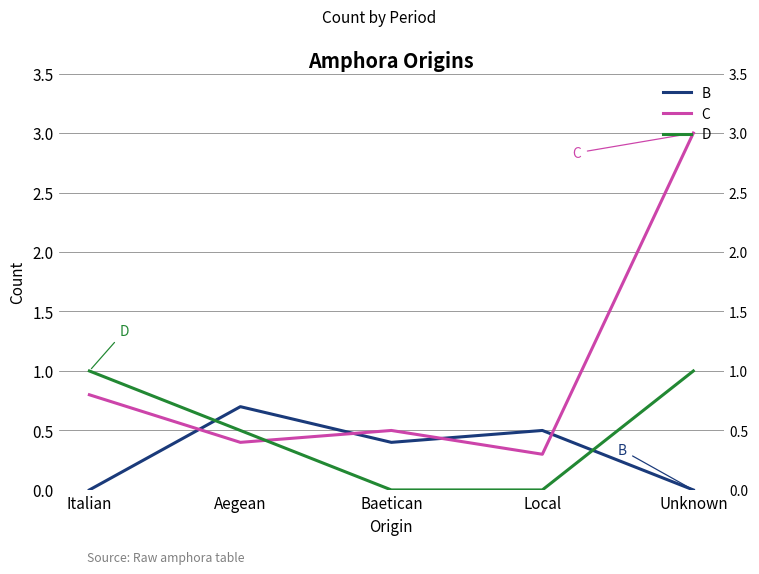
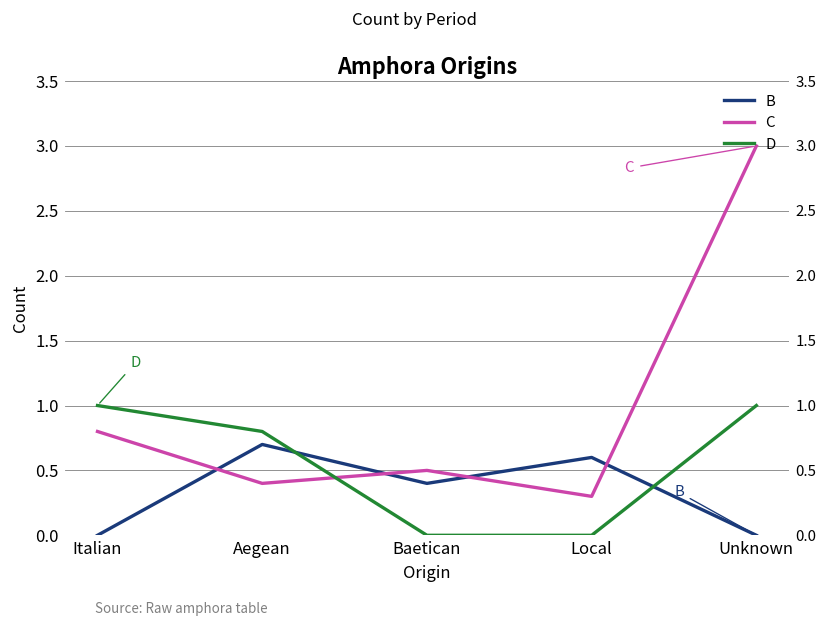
D, Aegean: 0.5 -> 0.8
B, Local: 0.5 -> 0.6
